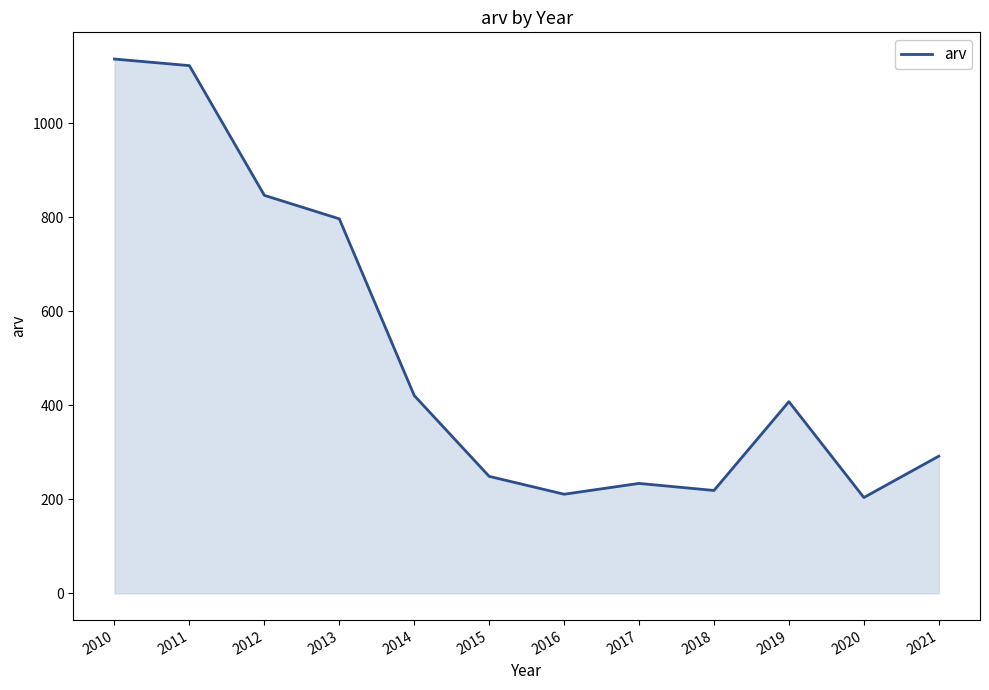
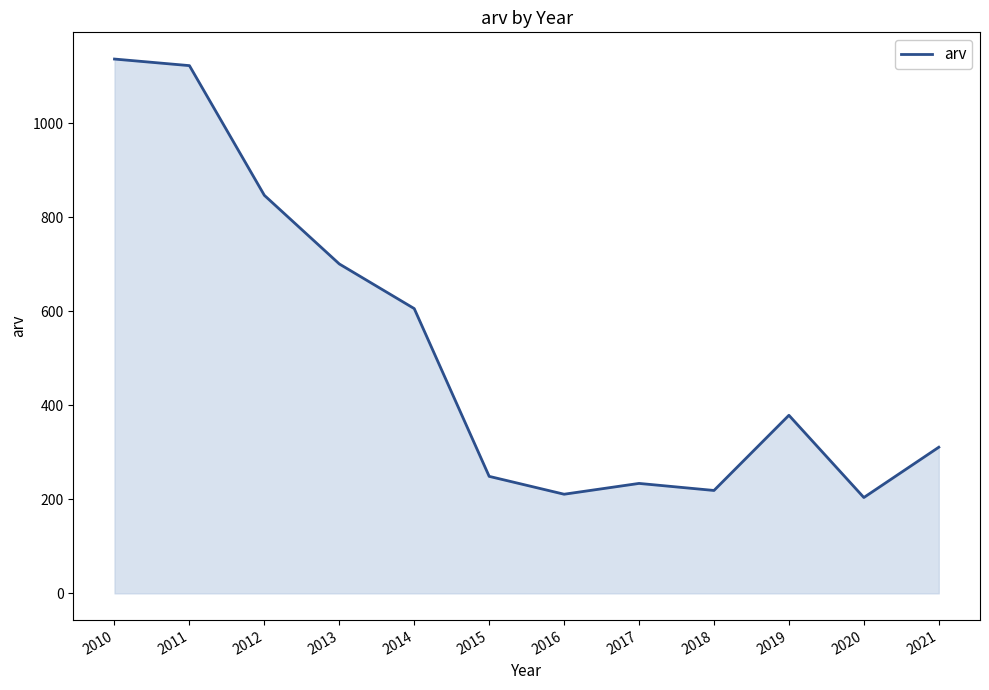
2013: 800 -> 700
2014: 420 -> 610
2019: 410 -> 380
2021: 290 -> 310
